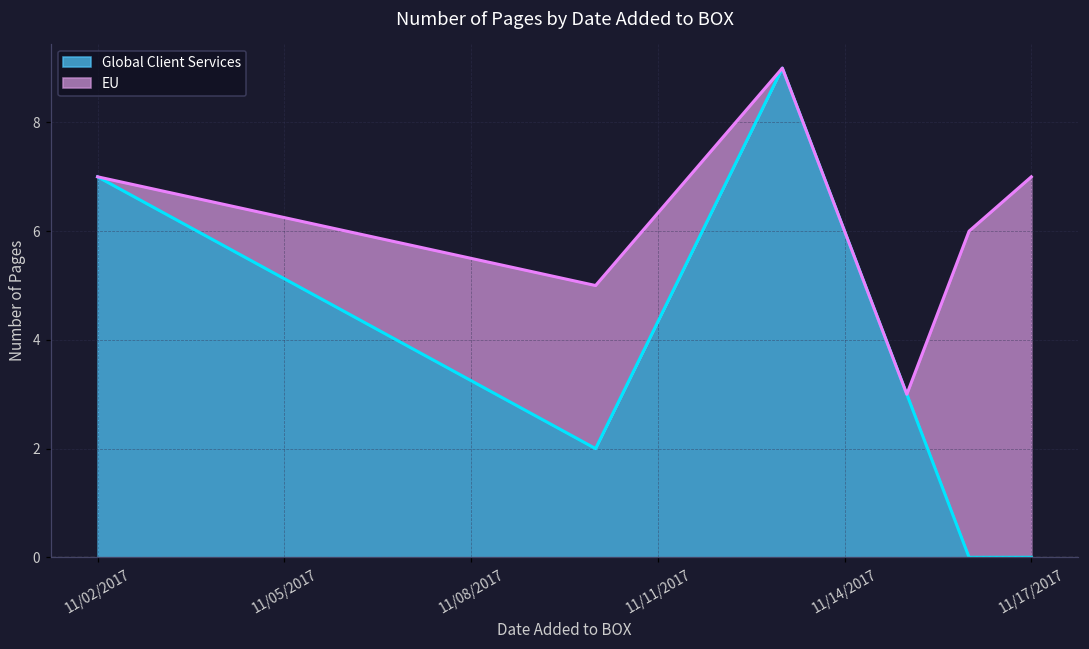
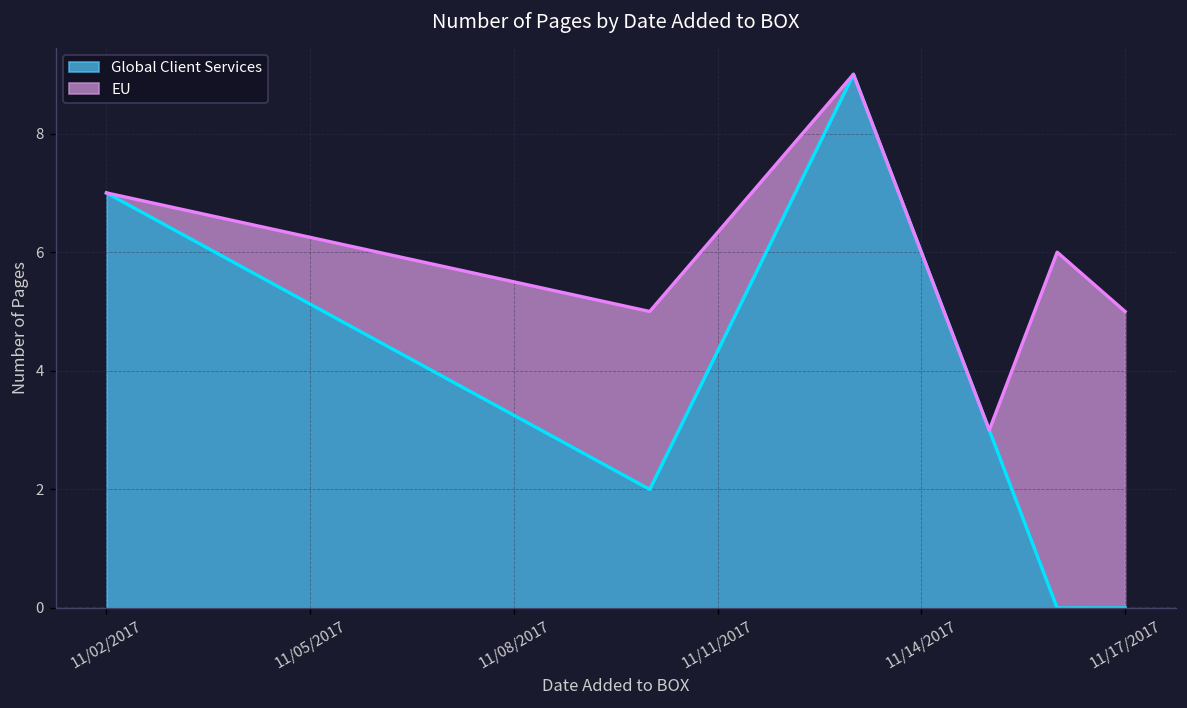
EU, 11/17/2017: 7 -> 5
